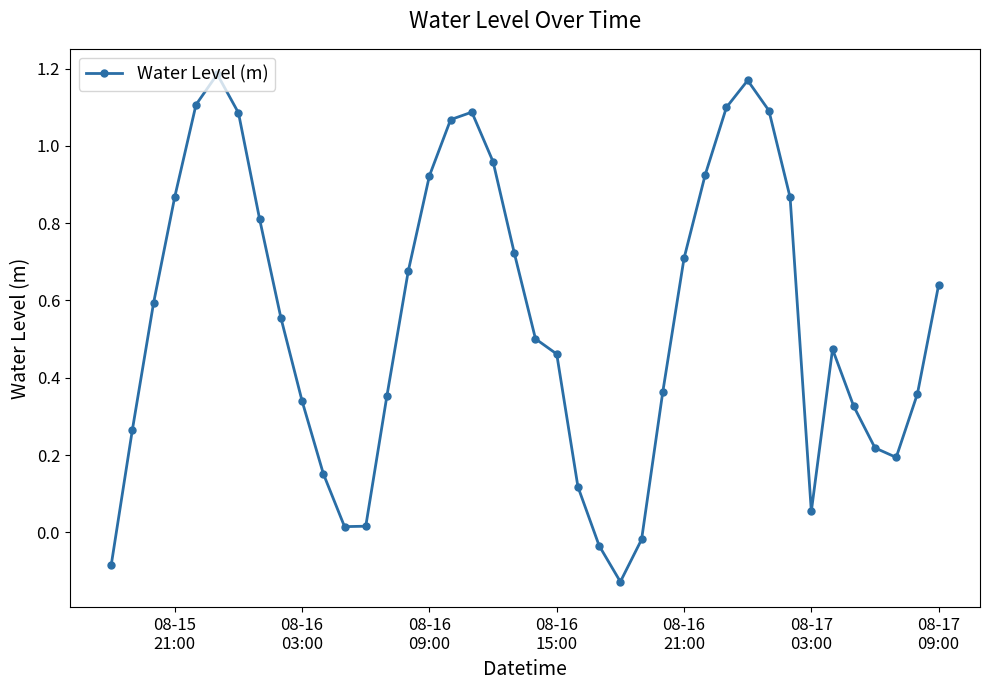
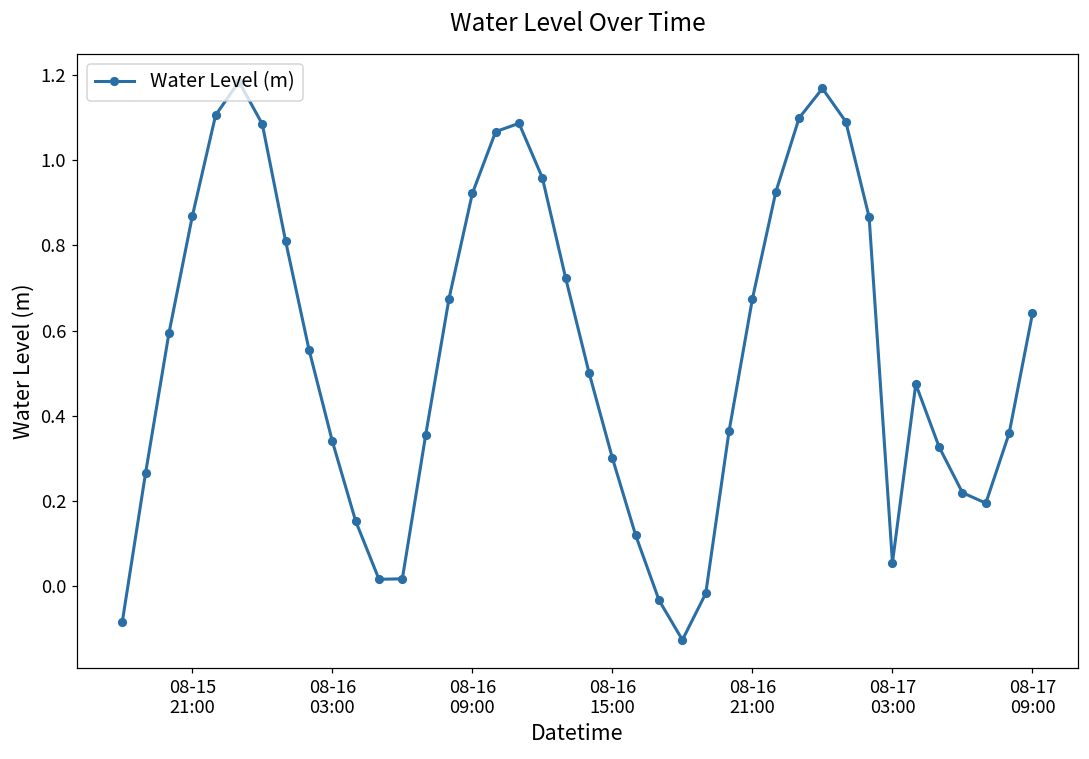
08-16 15:00: 0.46 -> 0.30
08-16 21:00: 0.71 -> 0.67
